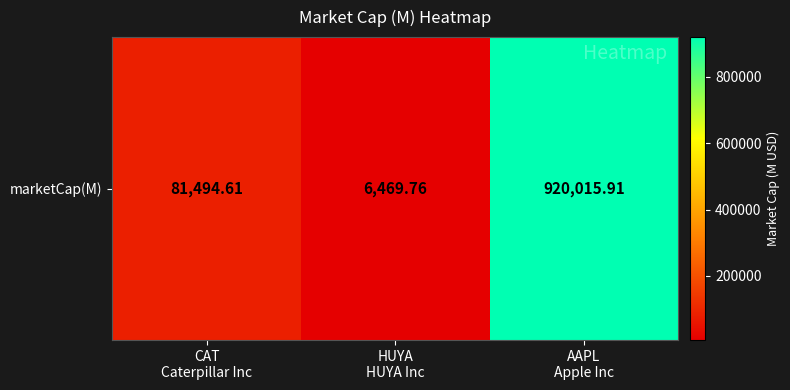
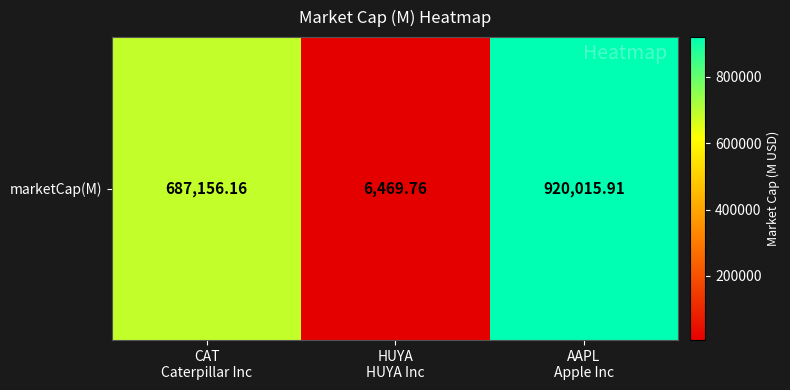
marketCap(M), CAT Caterpillar Inc: 81,494.61 -> 687,156.16
